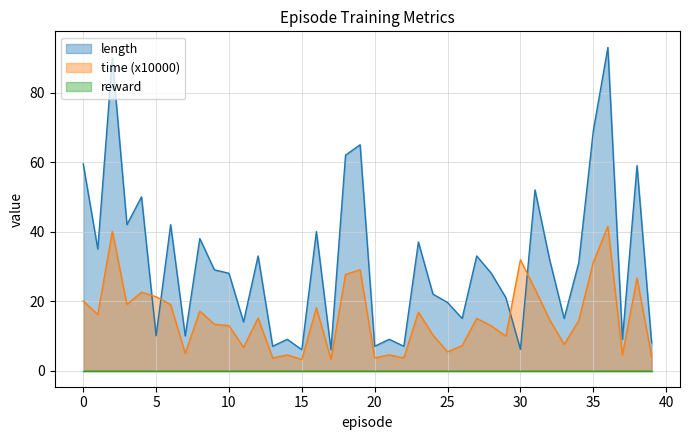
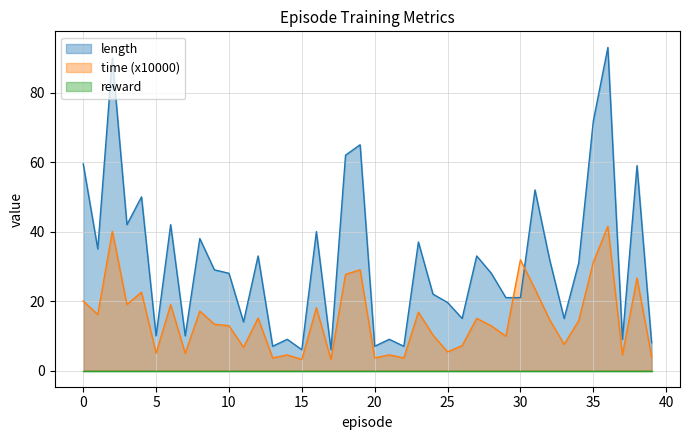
time (x10000), 5: 21 -> 5
length, 30: 6 -> 21
length, 35: 69 -> 72
